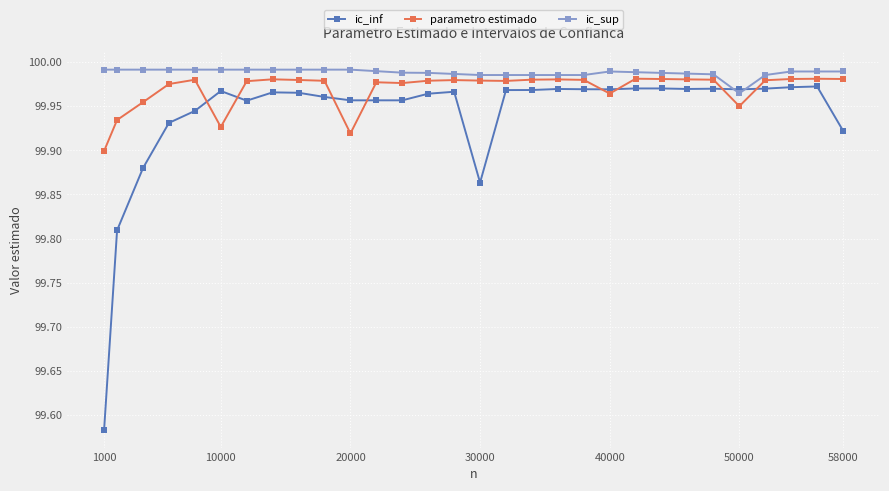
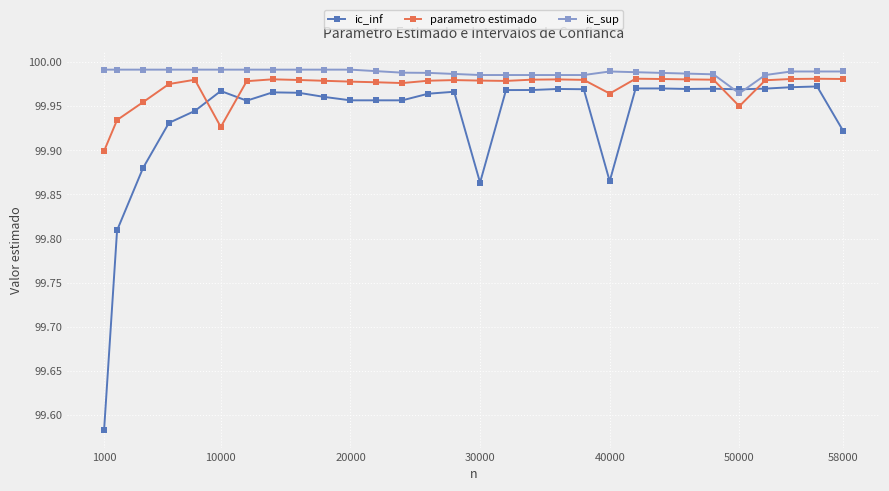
parametro estimado, 20000: 99.92 -> 99.98
ic_inf, 40000: 99.97 -> 99.86
